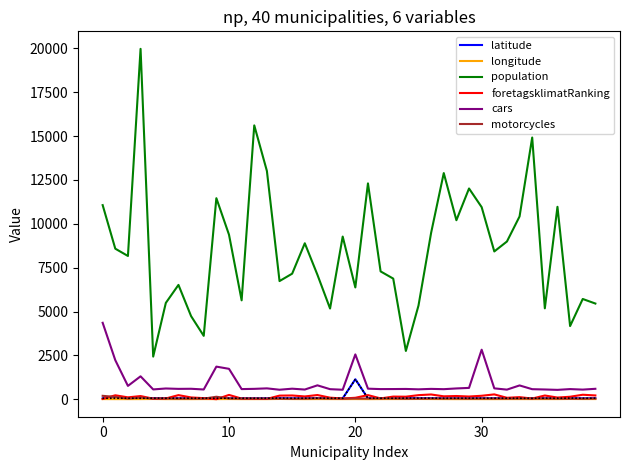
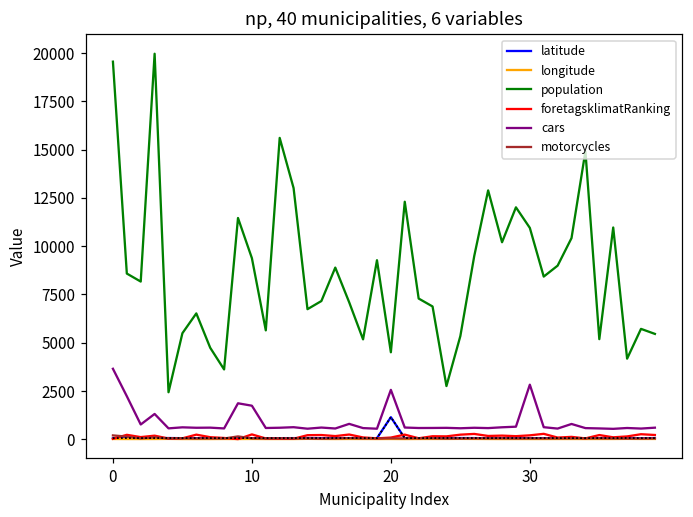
population, 0: 11100 -> 19600
cars, 0: 4400 -> 3700
population, 20: 6400 -> 4500
